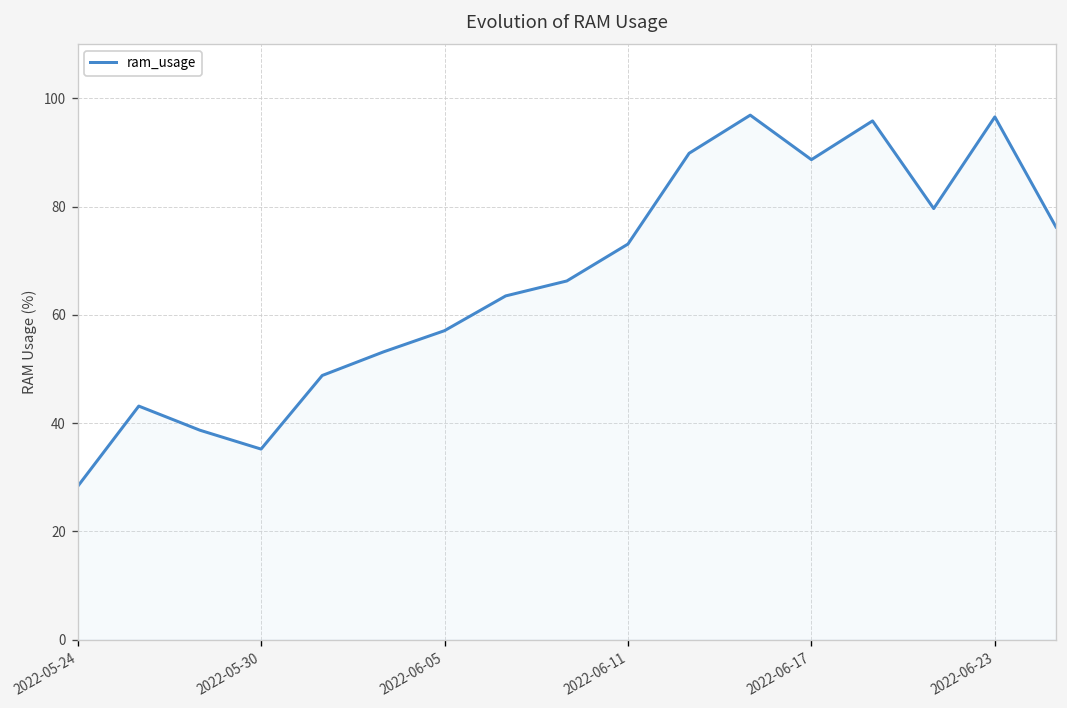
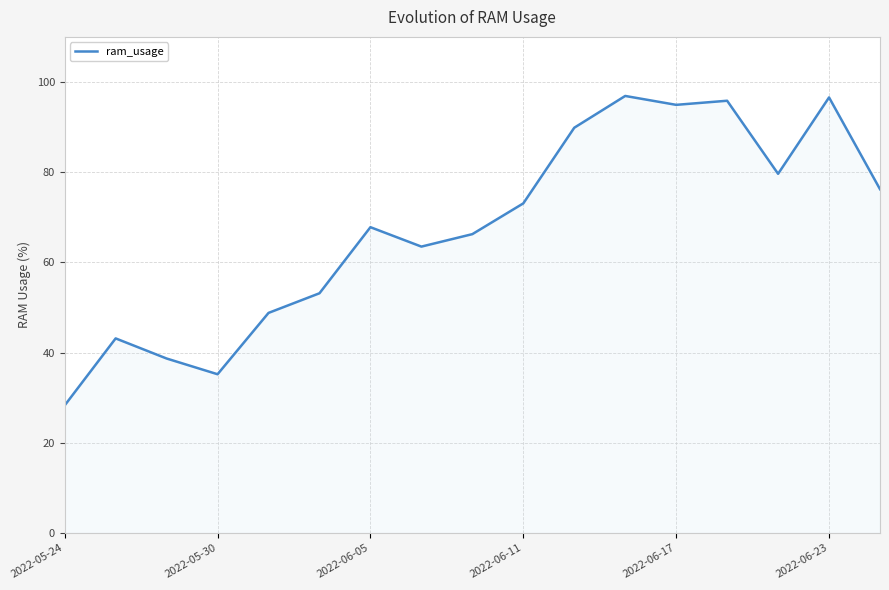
2022-06-05: 57 -> 68
2022-06-17: 89 -> 95
